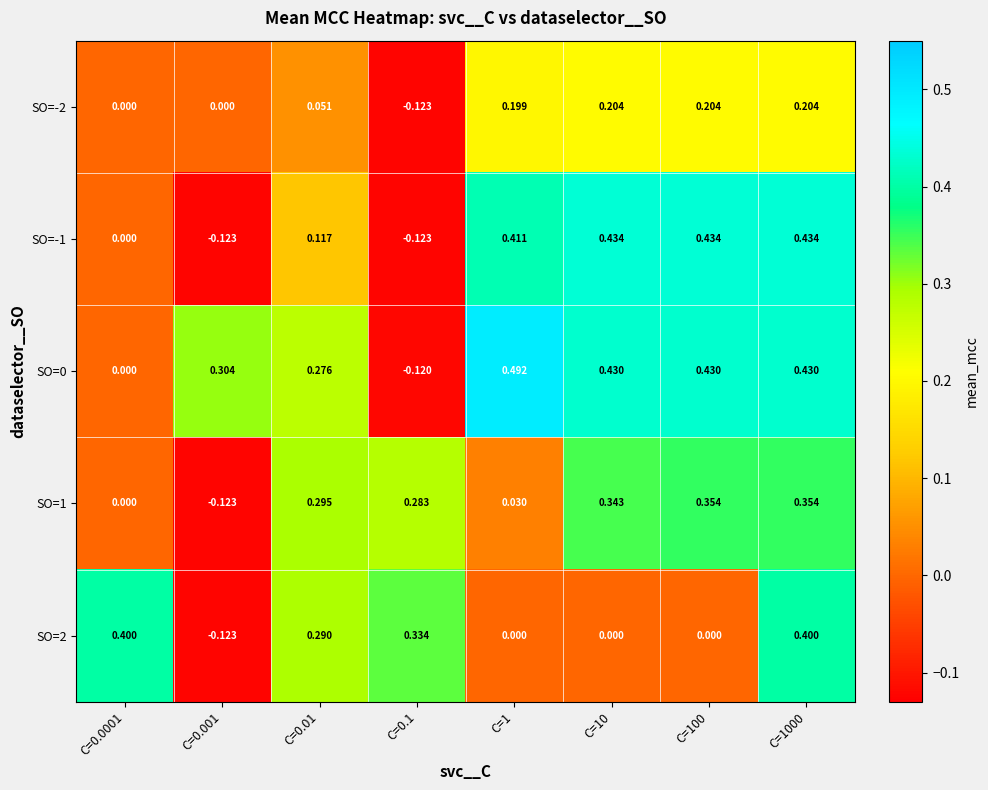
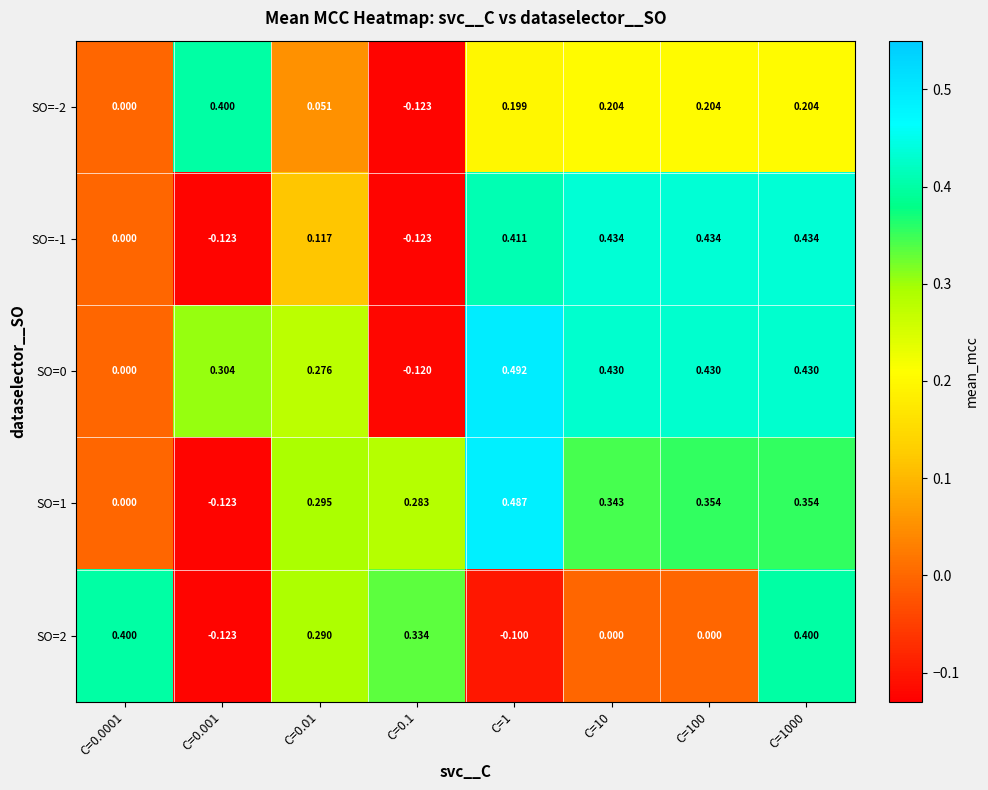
SO=-2, C=0.001: 0.000 -> 0.400
SO=1, C=1: 0.030 -> 0.487
SO=2, C=1: 0.000 -> -0.100
